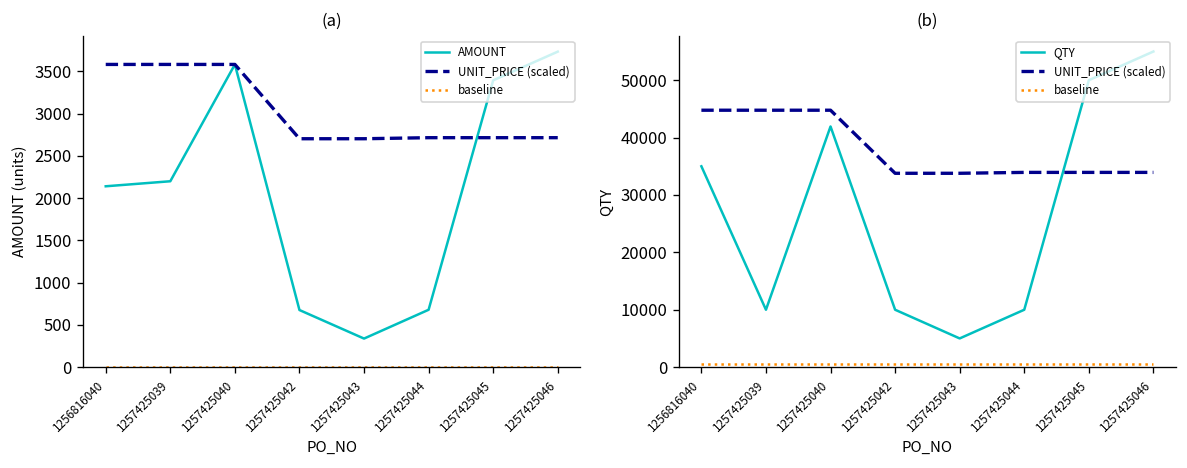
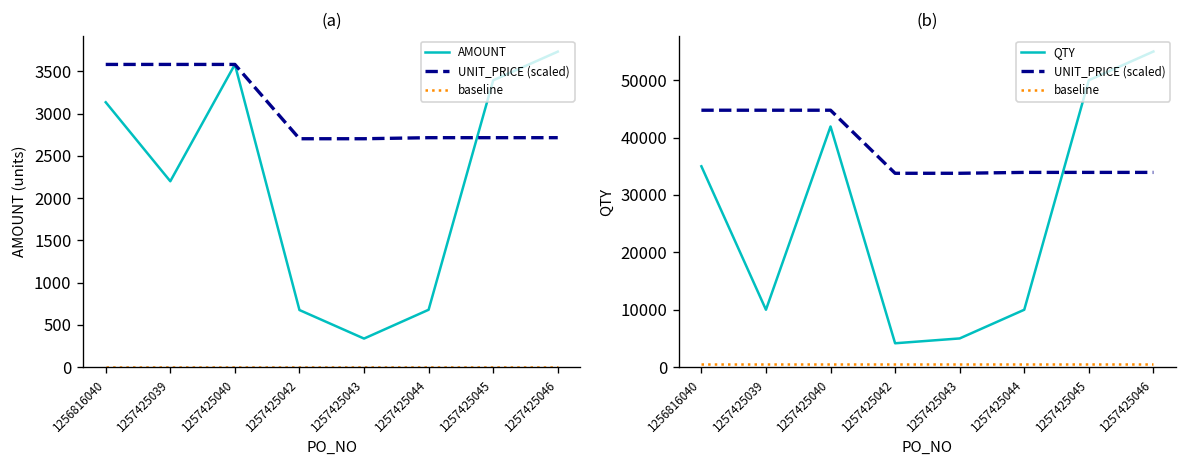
(a), AMOUNT, 1256816040: 2100 -> 3100
(b), QTY, 1257425042: 10000 -> 4000
